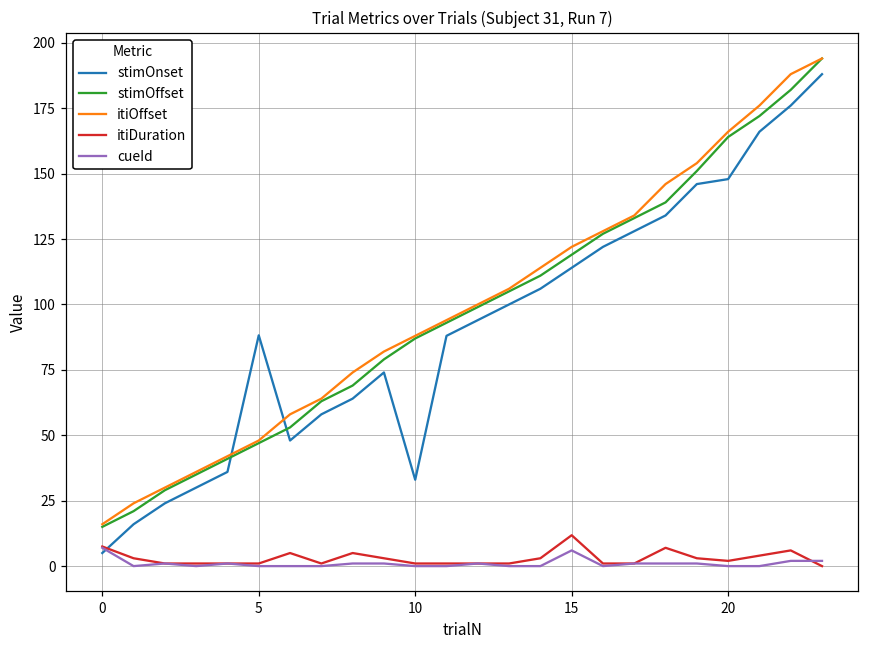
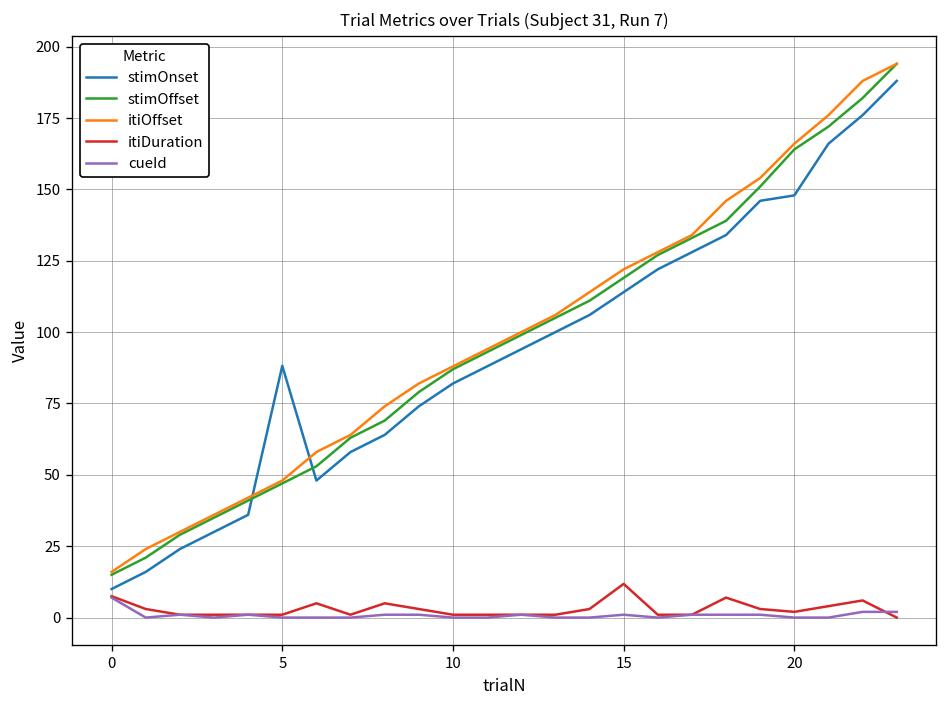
stimOnset, 0: 5 -> 10
stimOnset, 10: 33 -> 82
cueId, 15: 6 -> 1
